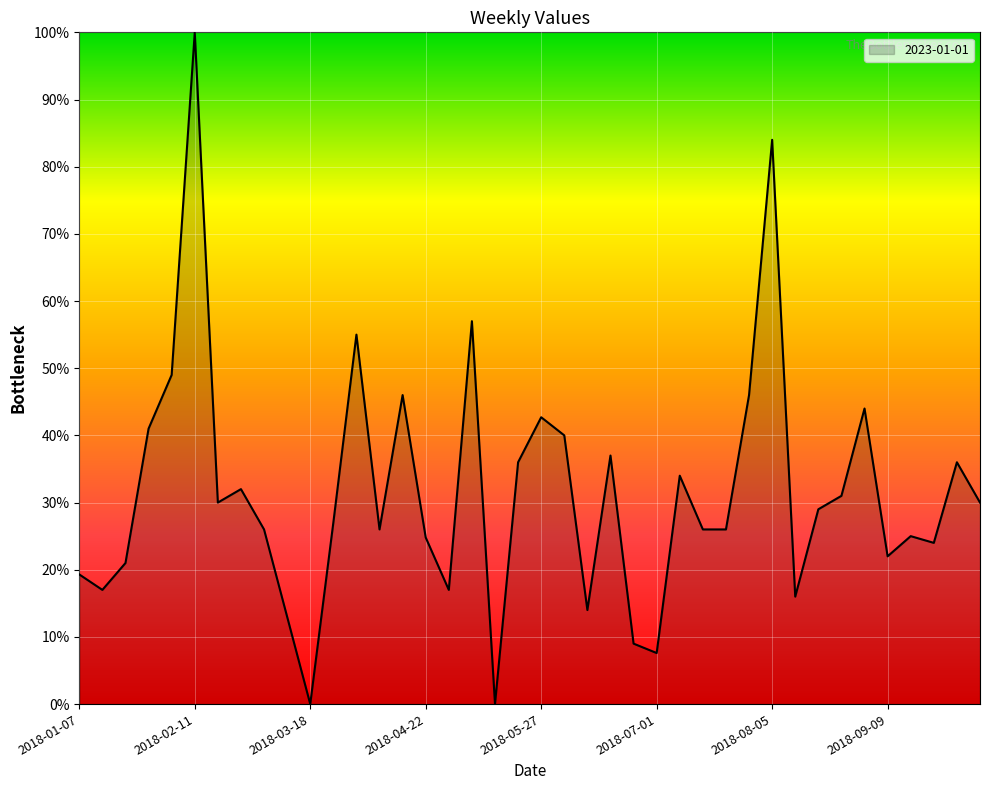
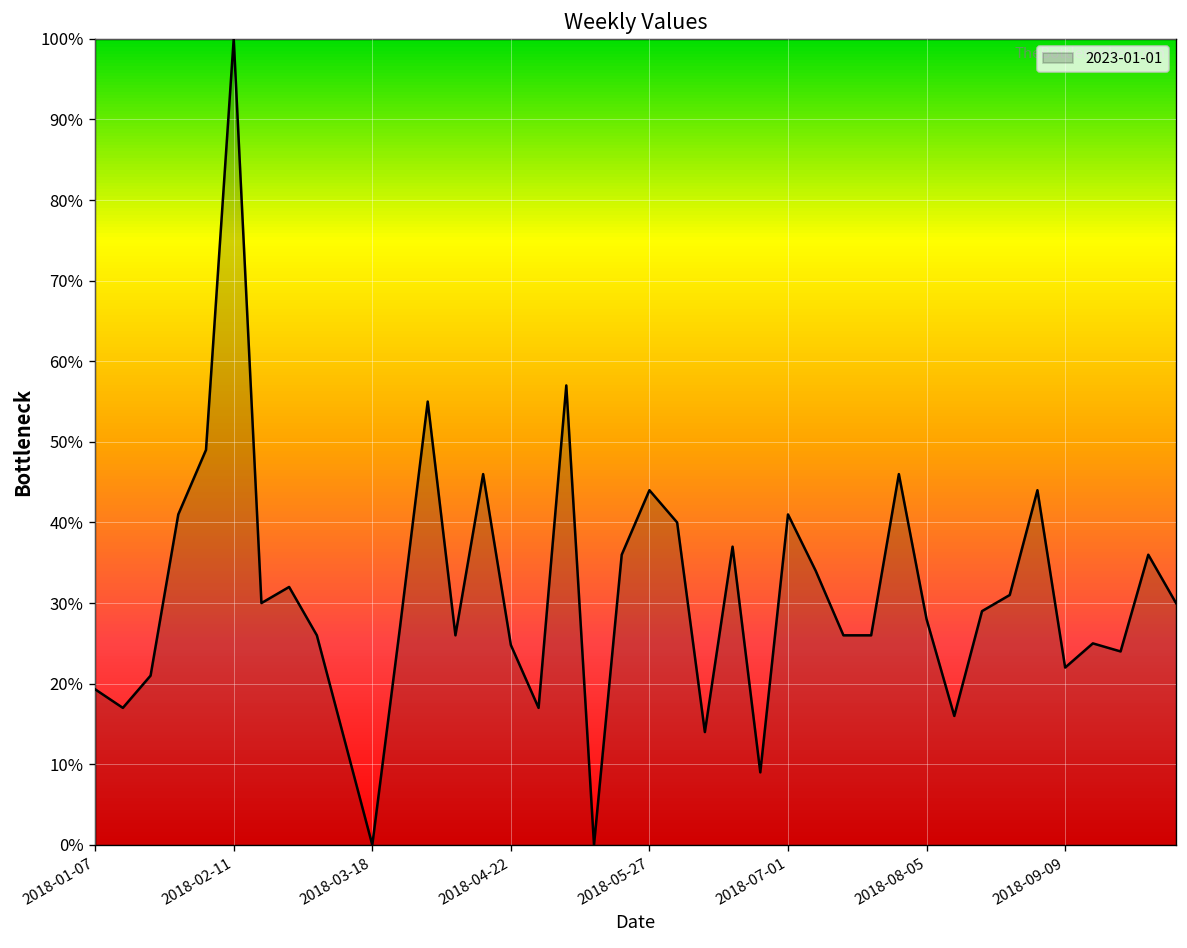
2018-05-27: 43% -> 44%
2018-07-01: 8% -> 41%
2018-08-05: 84% -> 28%
